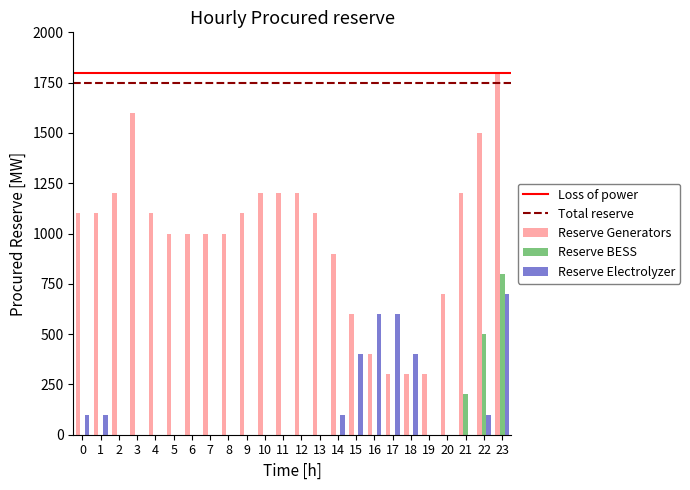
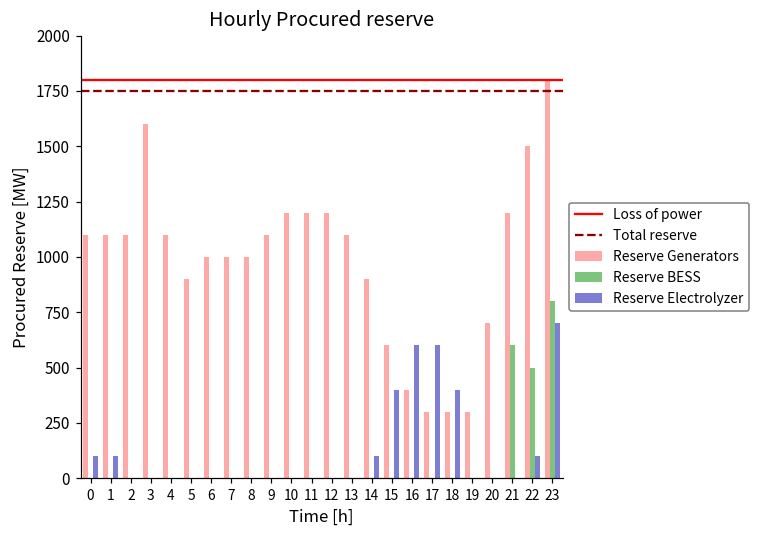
Reserve Generators, 2: 1200 -> 1100
Reserve Generators, 5: 1000 -> 900
Reserve BESS, 21: 200 -> 600
